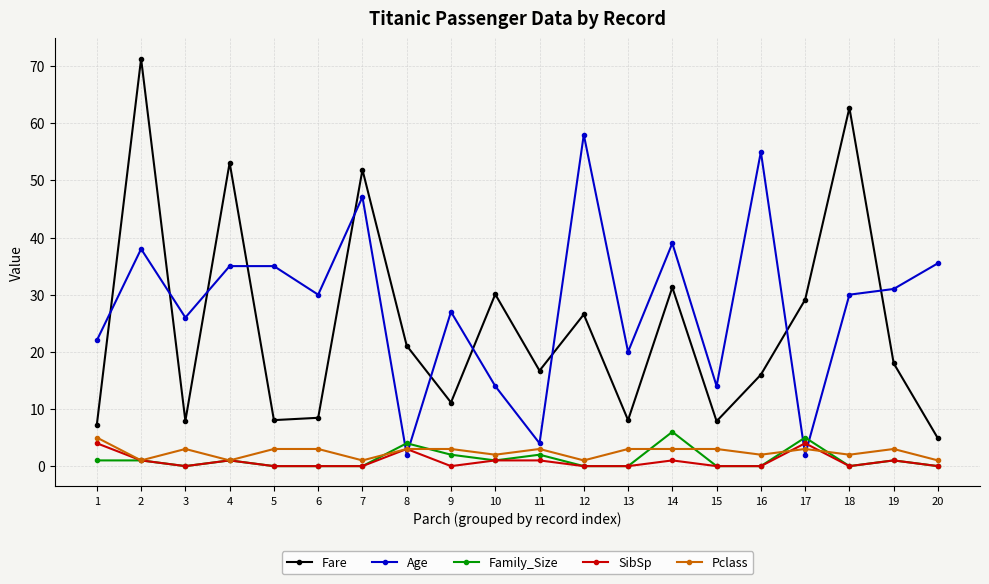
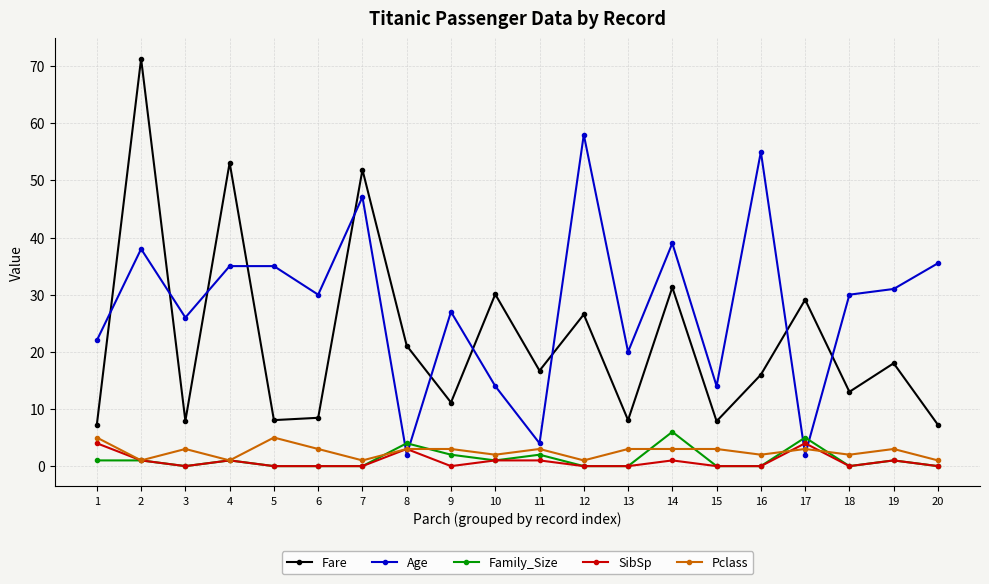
Pclass, 5: 3 -> 5
Fare, 18: 63 -> 13
Fare, 20: 5 -> 7
